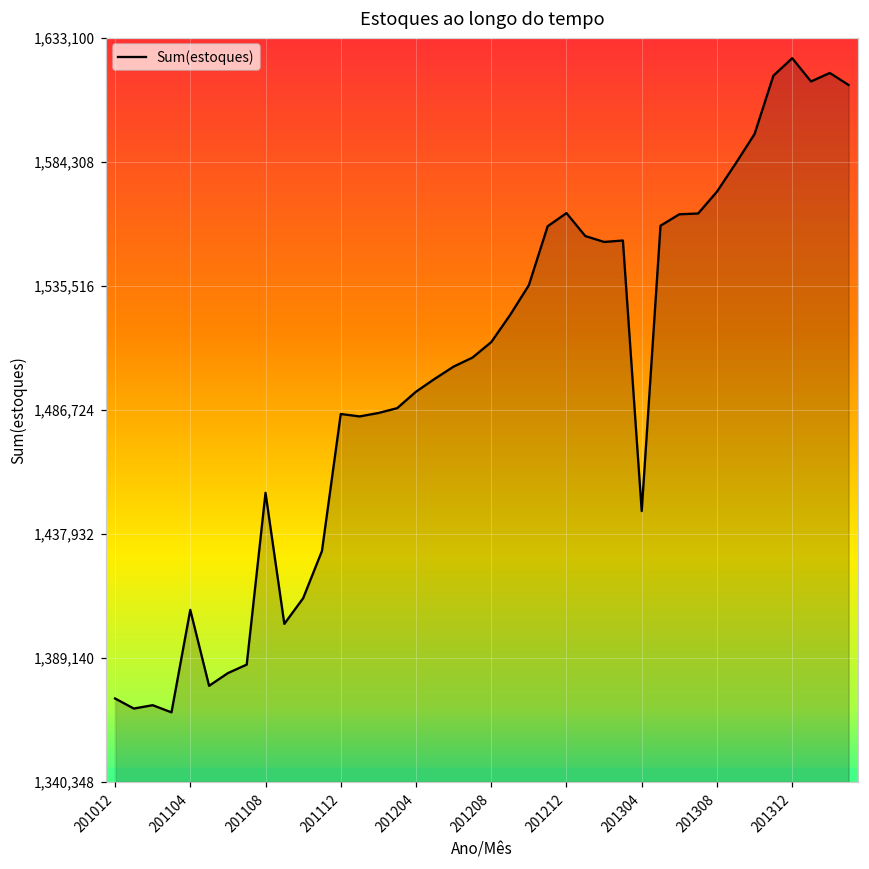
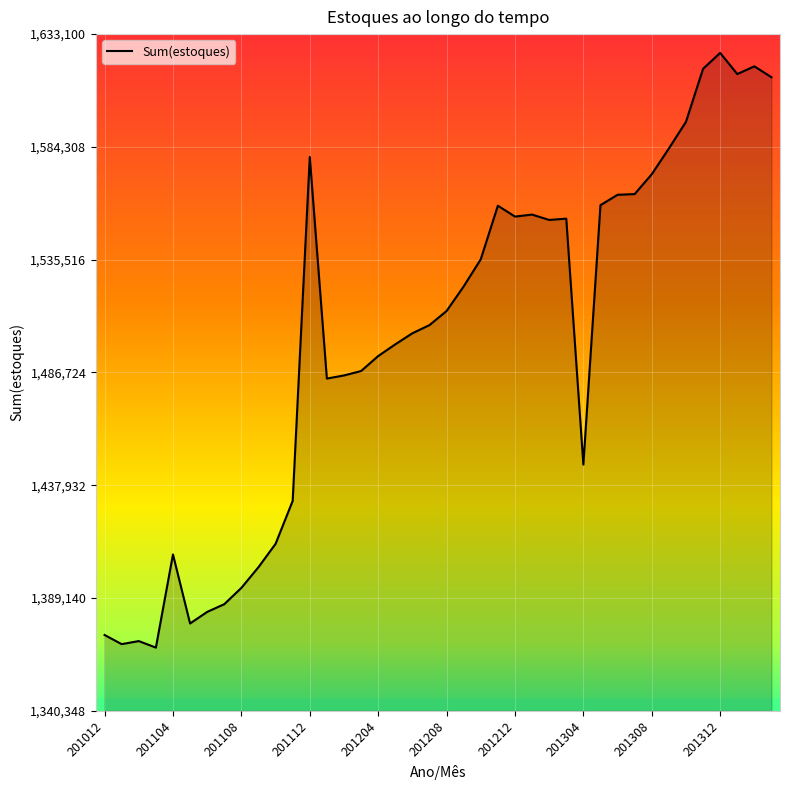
201108: 1,454,000 -> 1,394,000
201112: 1,485,000 -> 1,580,000
201212: 1,564,000 -> 1,554,000
